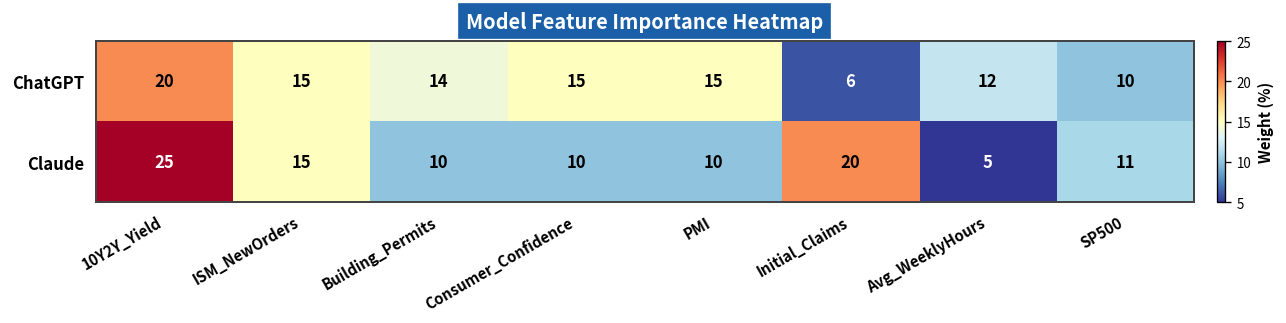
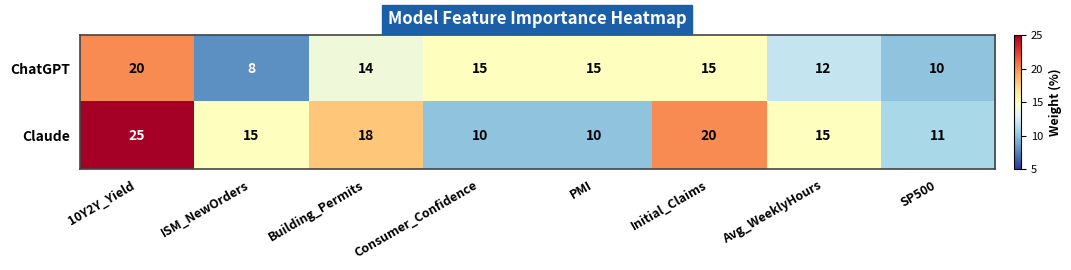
ChatGPT, ISM_NewOrders: 15 -> 8
ChatGPT, Initial_Claims: 6 -> 15
Claude, Building_Permits: 10 -> 18
Claude, Avg_WeeklyHours: 5 -> 15
